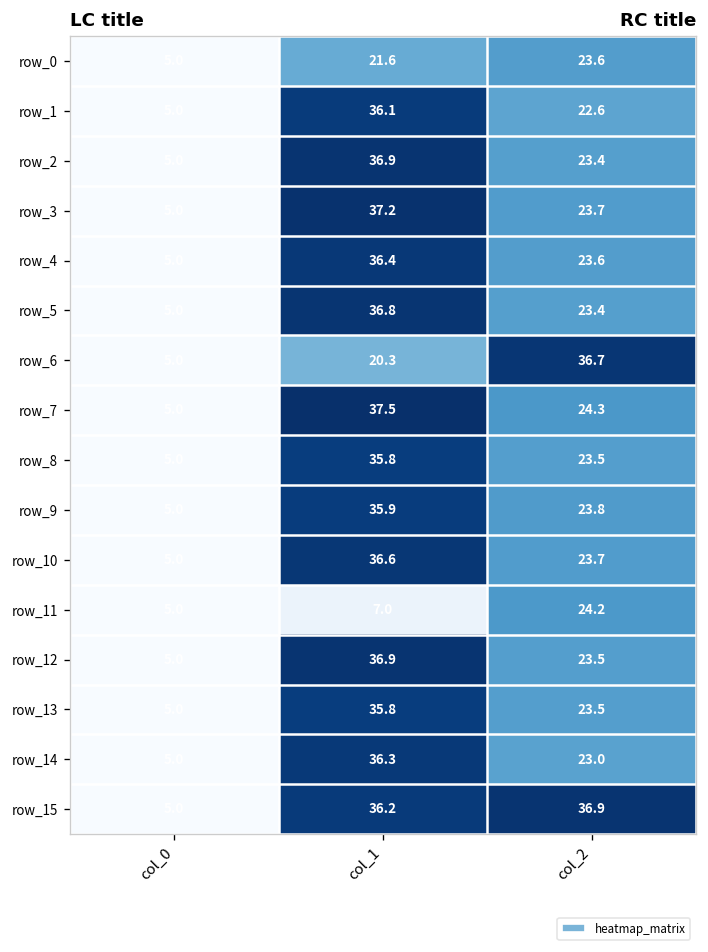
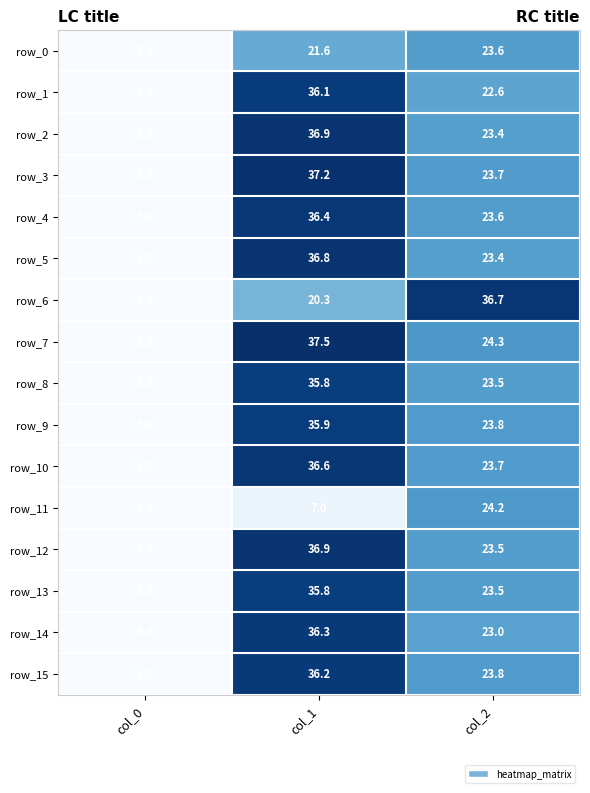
row_15, col_2: 36.9 -> 23.8
